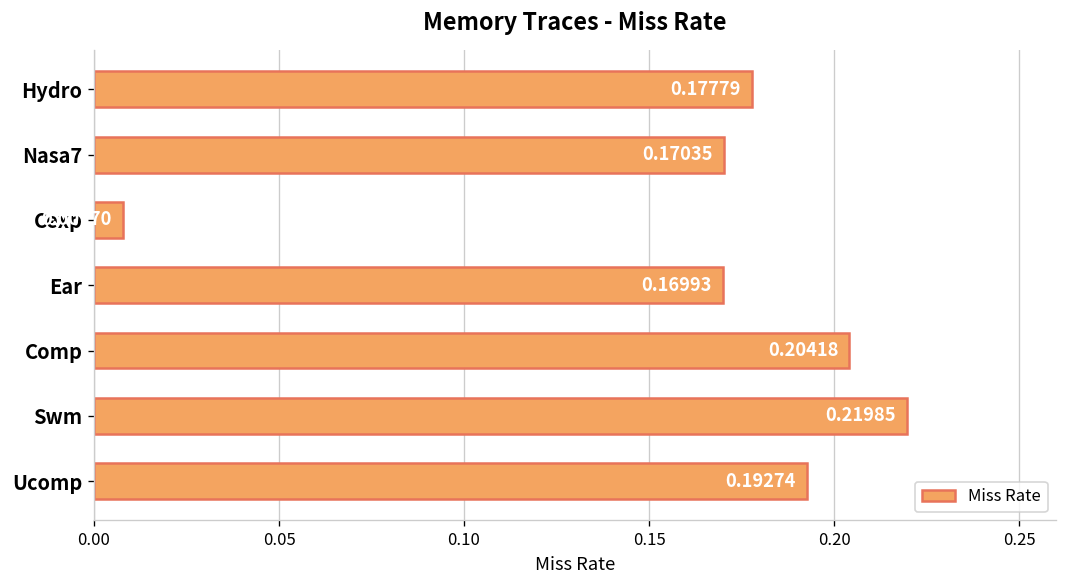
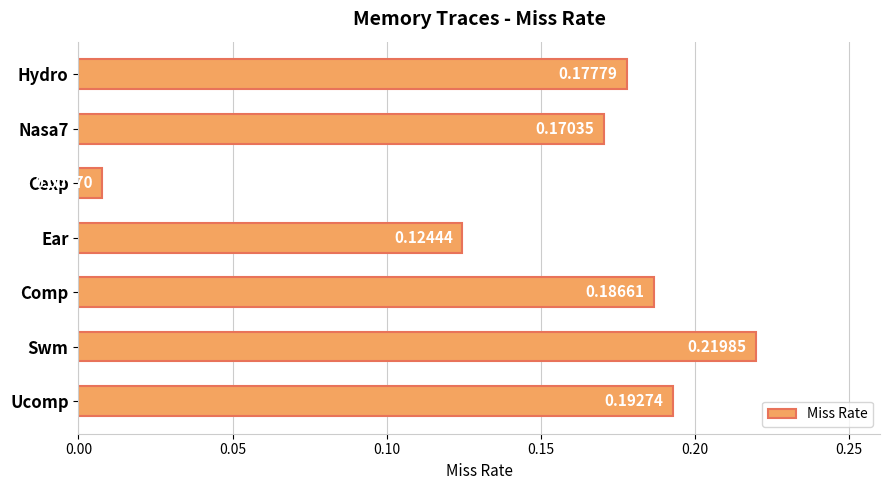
Ear: 0.16993 -> 0.12444
Comp: 0.20418 -> 0.18661
